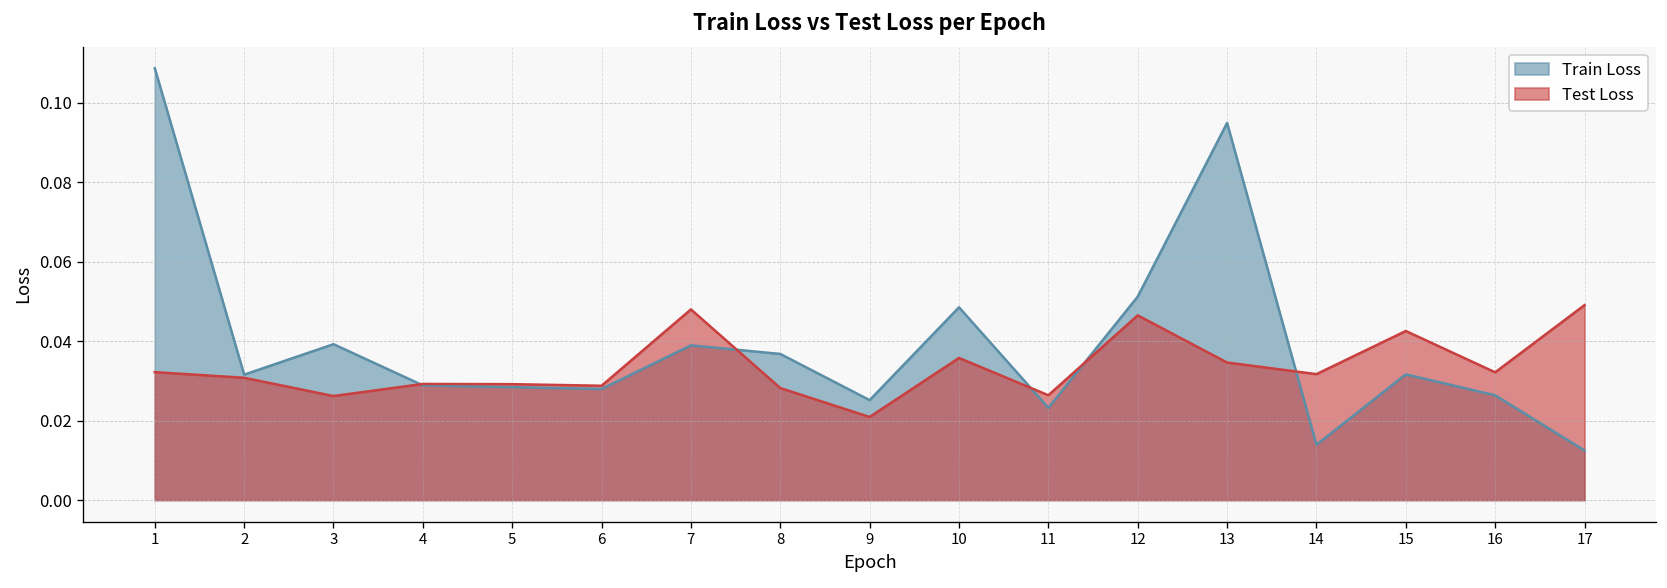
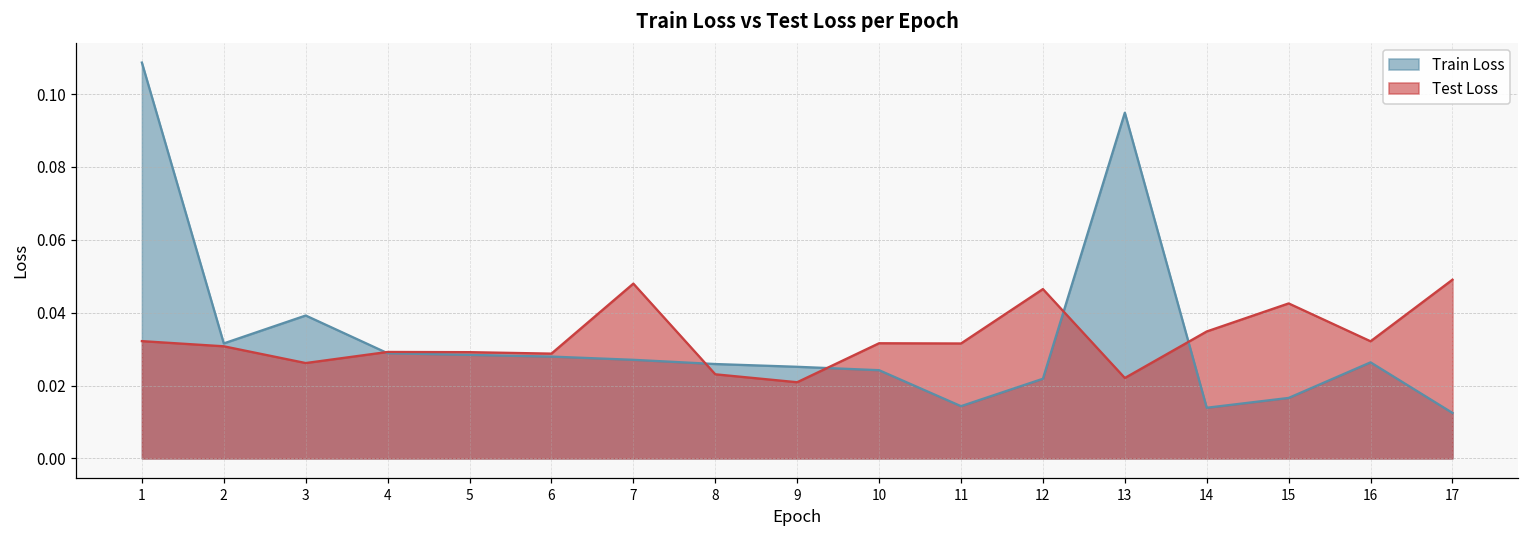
Train Loss, 7: 0.039 -> 0.027
Train Loss, 8: 0.037 -> 0.026
Test Loss, 8: 0.028 -> 0.023
Train Loss, 10: 0.049 -> 0.024
Test Loss, 10: 0.036 -> 0.032
Train Loss, 11: 0.023 -> 0.014
Test Loss, 11: 0.026 -> 0.032
Train Loss, 12: 0.051 -> 0.022
Test Loss, 13: 0.035 -> 0.022
Test Loss, 14: 0.032 -> 0.035
Train Loss, 15: 0.032 -> 0.017
